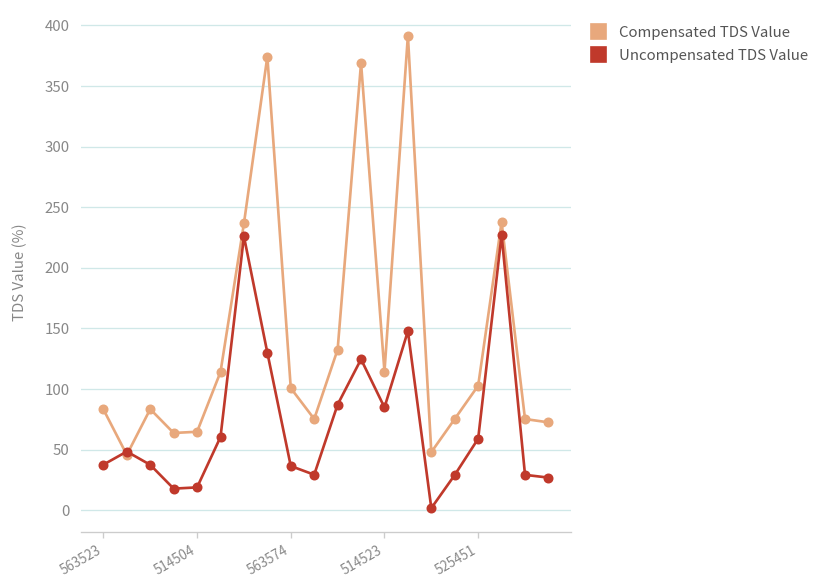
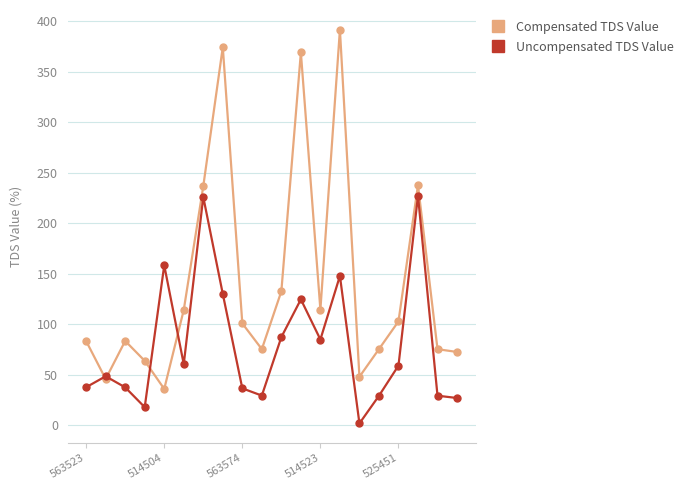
Compensated TDS Value, 514504: 65 -> 36
Uncompensated TDS Value, 514504: 19 -> 158
